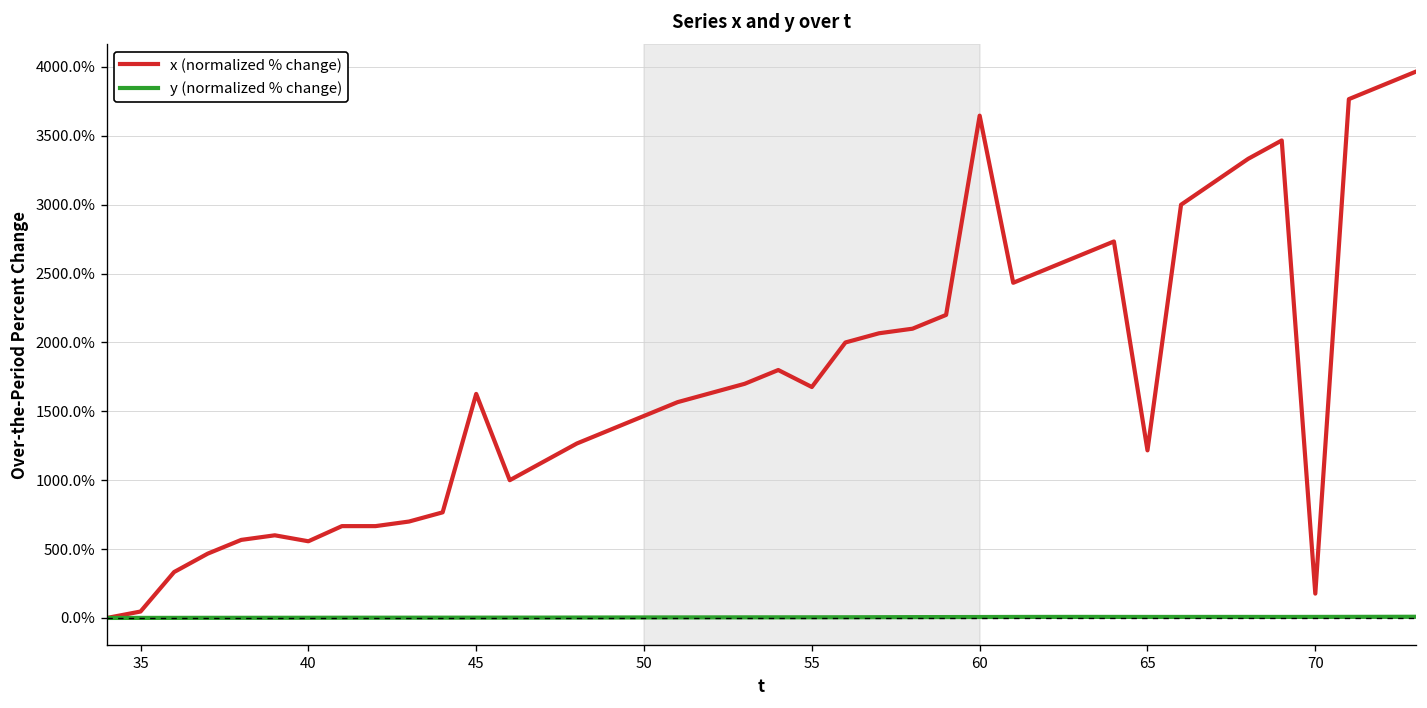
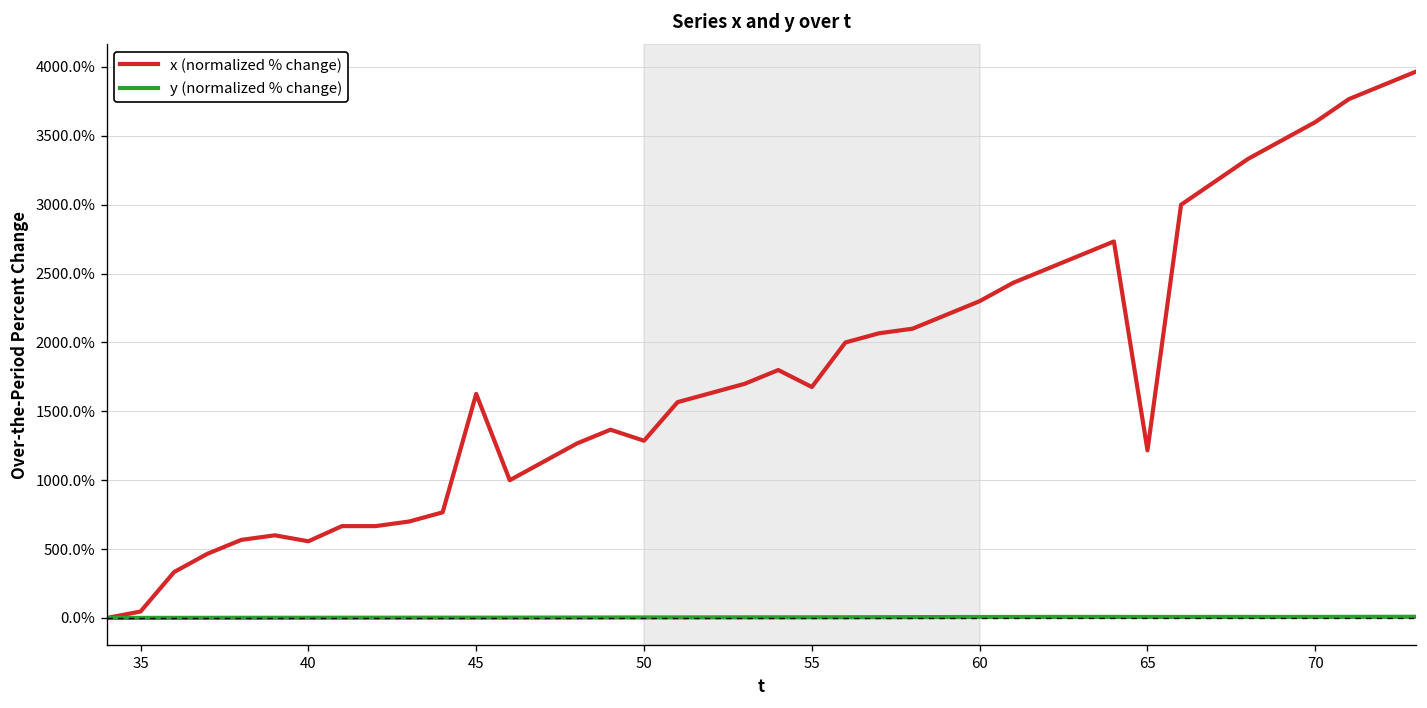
x (normalized % change), 50: 1470% -> 1290%
x (normalized % change), 60: 3650% -> 2300%
x (normalized % change), 70: 180% -> 3600%
